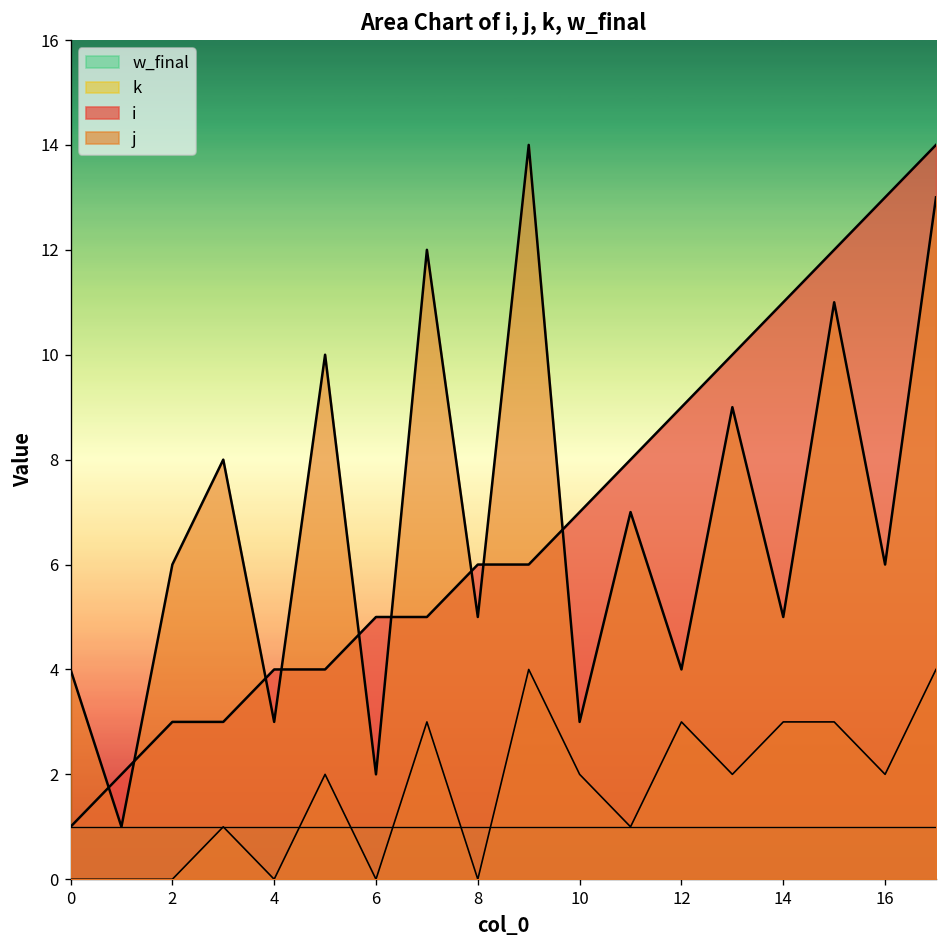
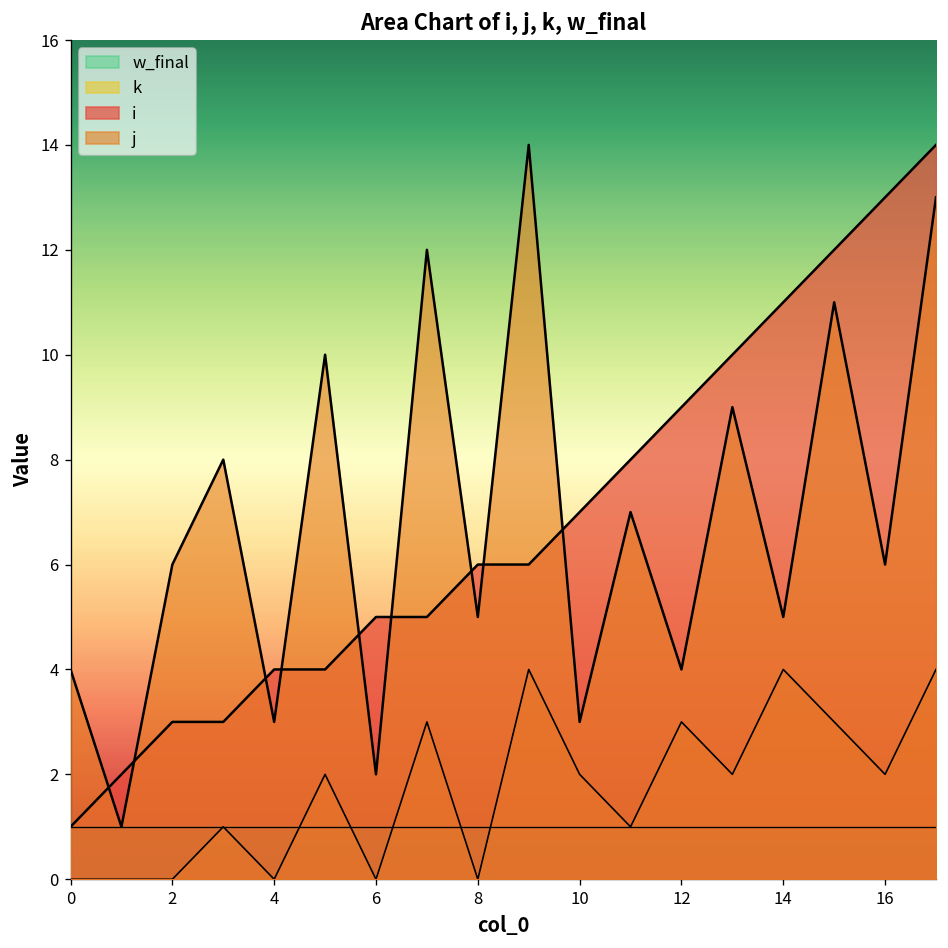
k, 14: 3 -> 4
